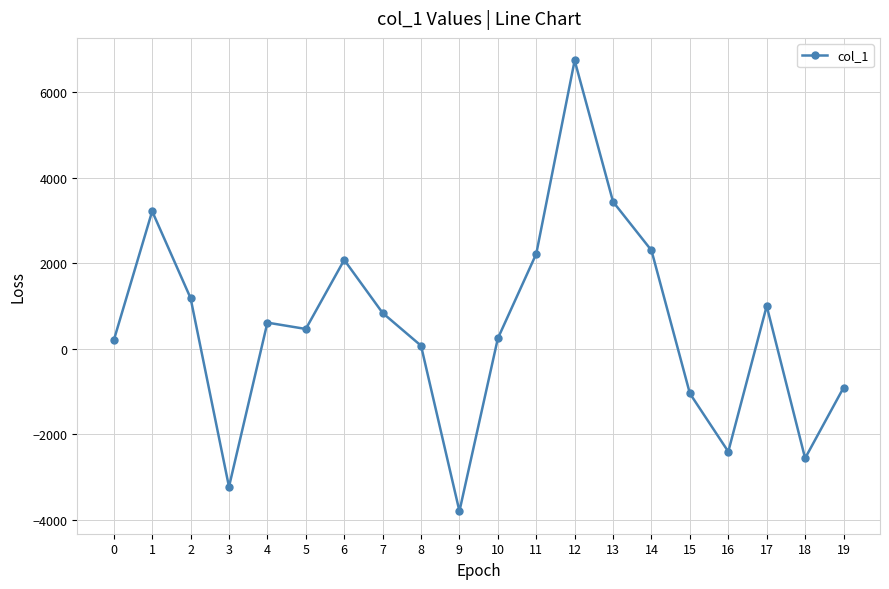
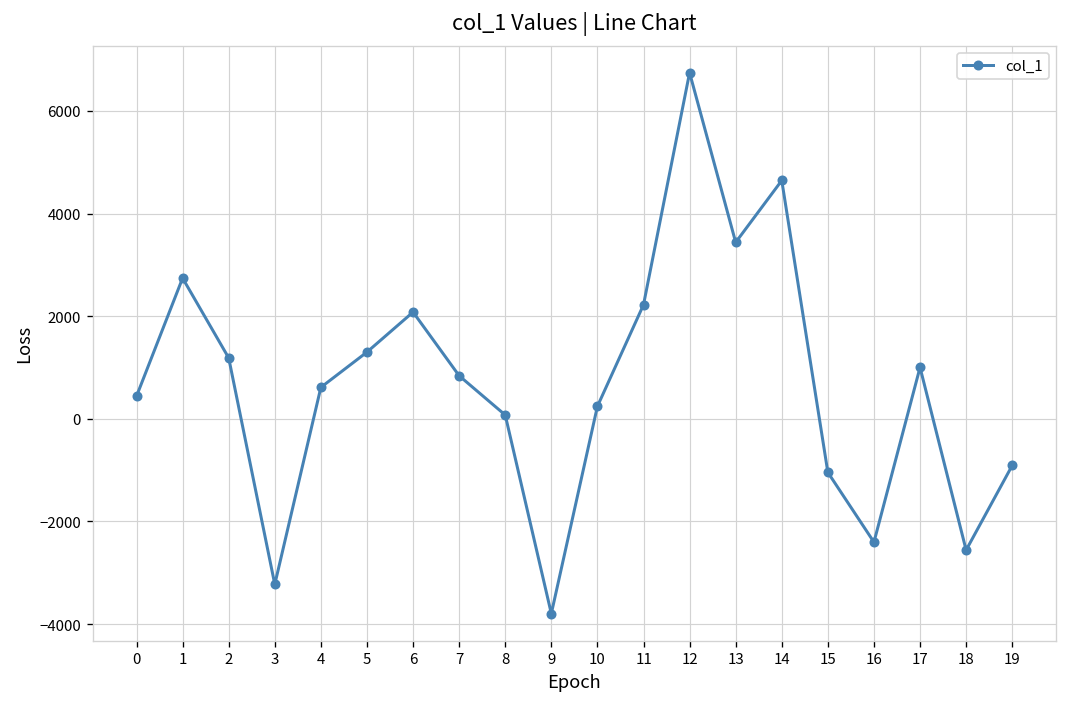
0: 200 -> 400
1: 3200 -> 2700
5: 500 -> 1300
14: 2300 -> 4600
